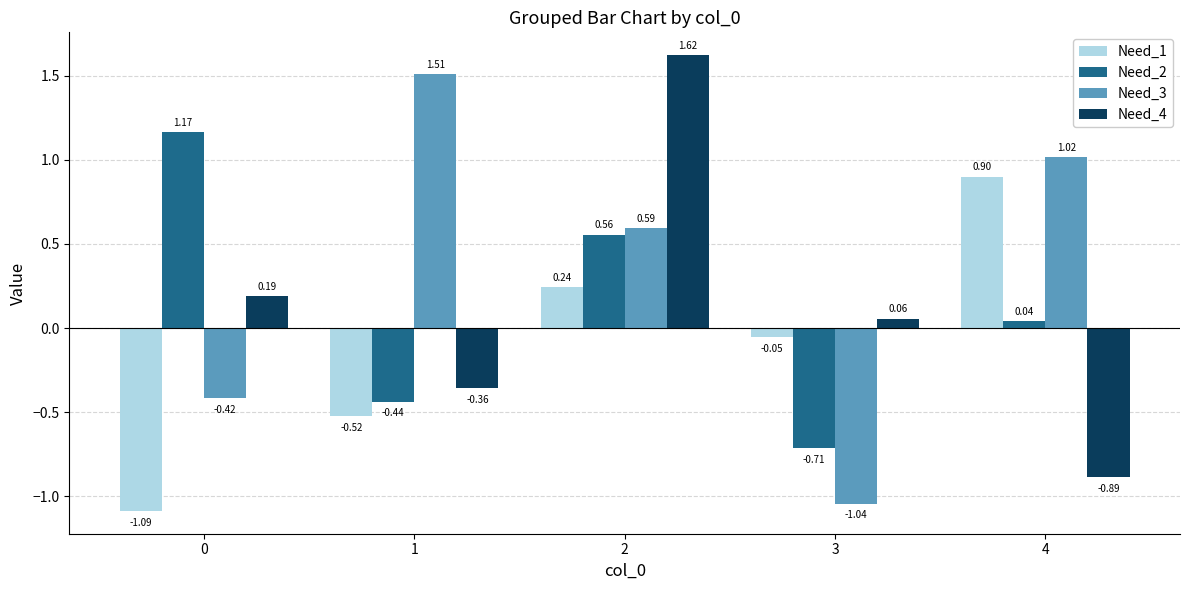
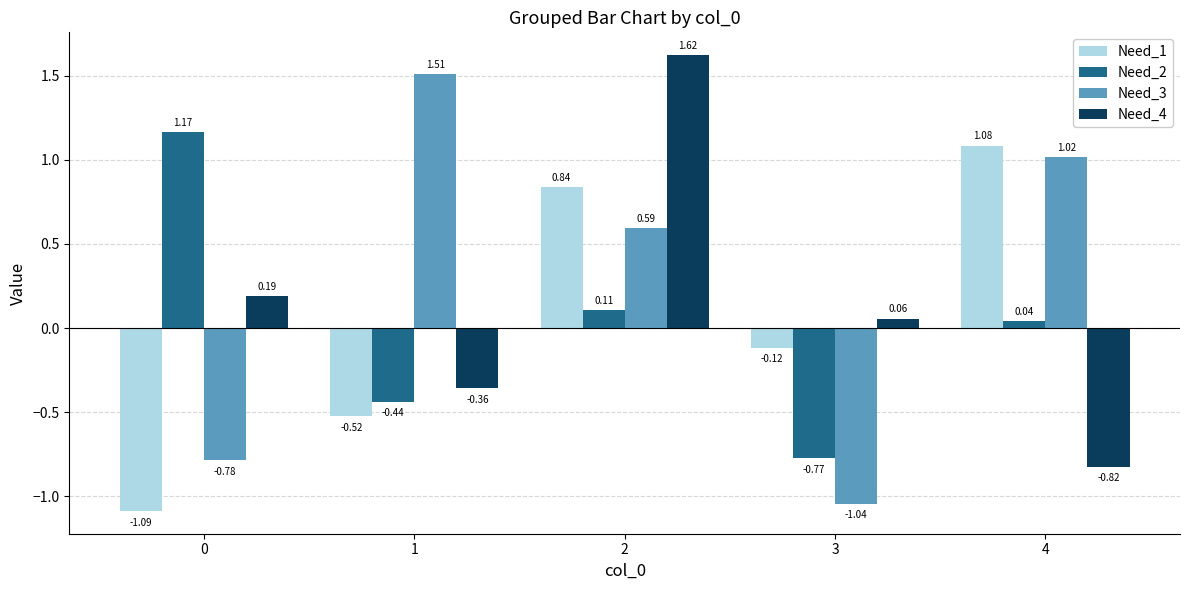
Need_3, 0: -0.42 -> -0.78
Need_1, 2: 0.24 -> 0.84
Need_2, 2: 0.56 -> 0.11
Need_1, 3: -0.05 -> -0.12
Need_2, 3: -0.71 -> -0.77
Need_1, 4: 0.90 -> 1.08
Need_4, 4: -0.89 -> -0.82
